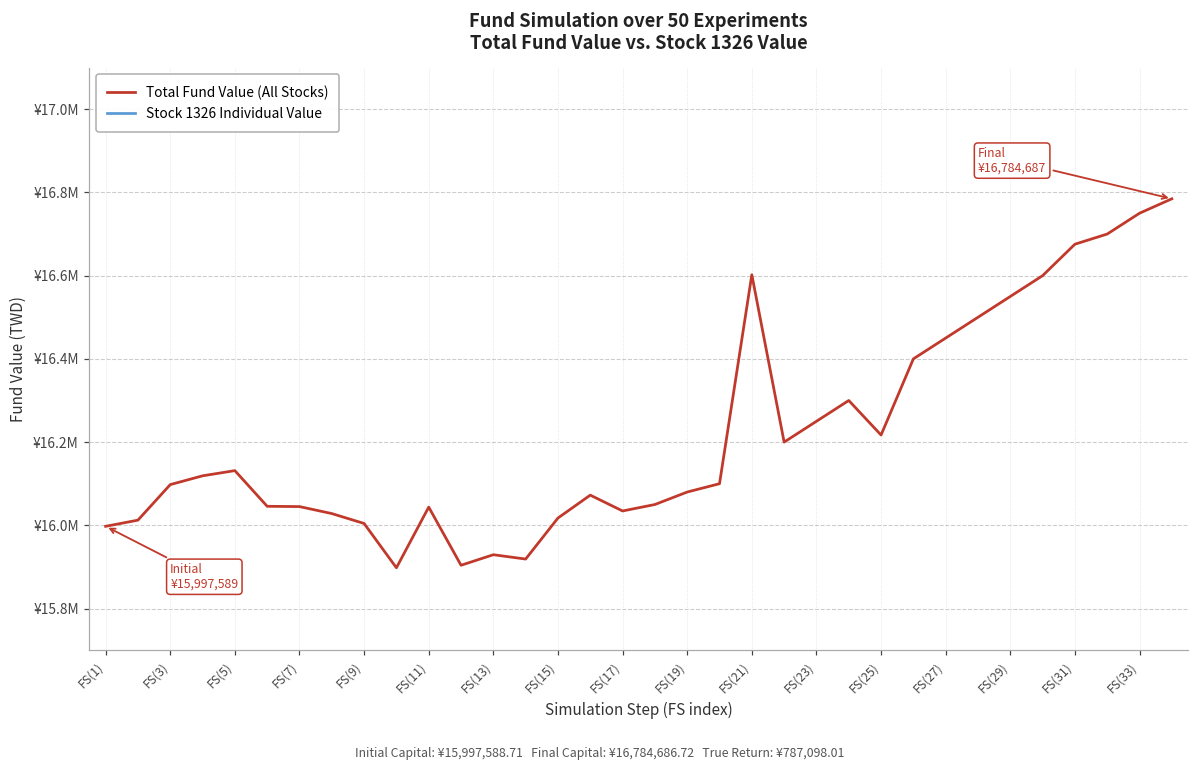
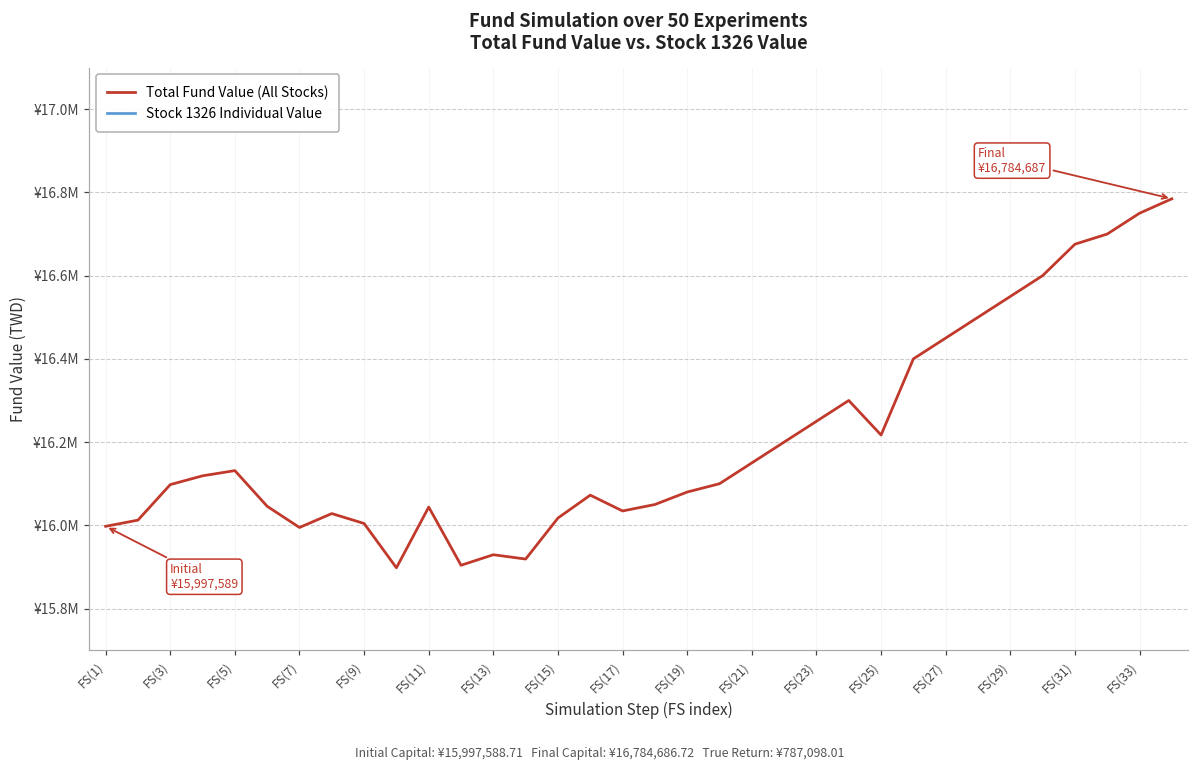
Total Fund Value (All Stocks), FS(7): ¥16050000 -> ¥15990000
Total Fund Value (All Stocks), FS(21): ¥16600000 -> ¥16150000
